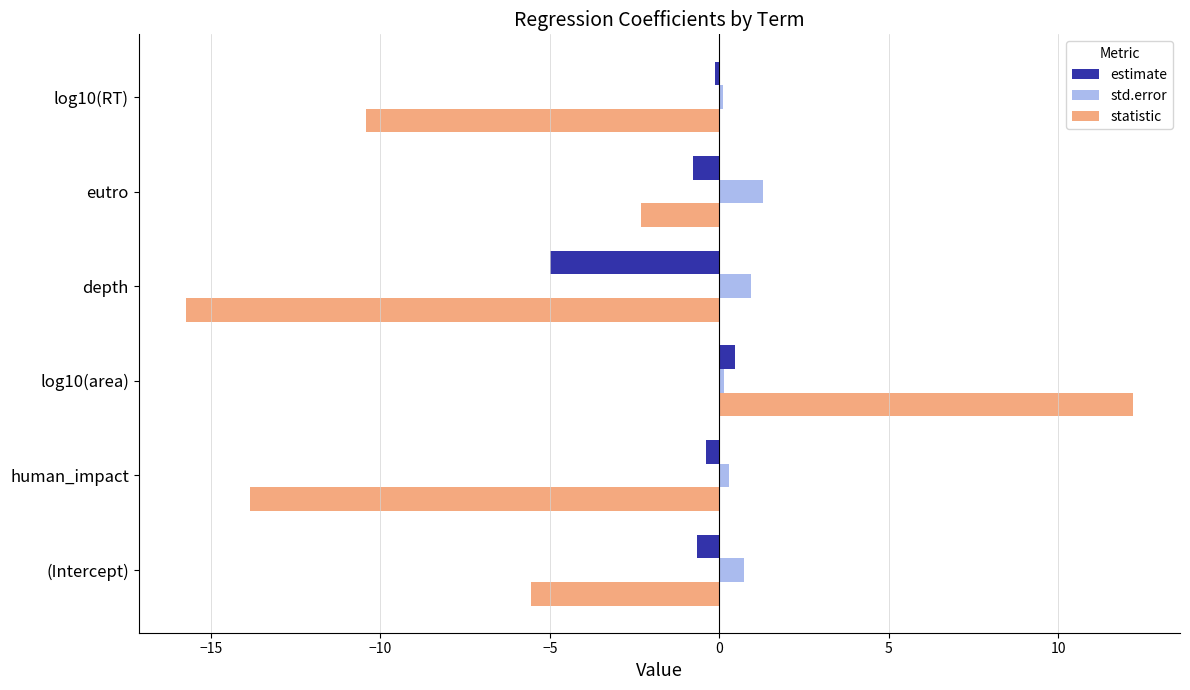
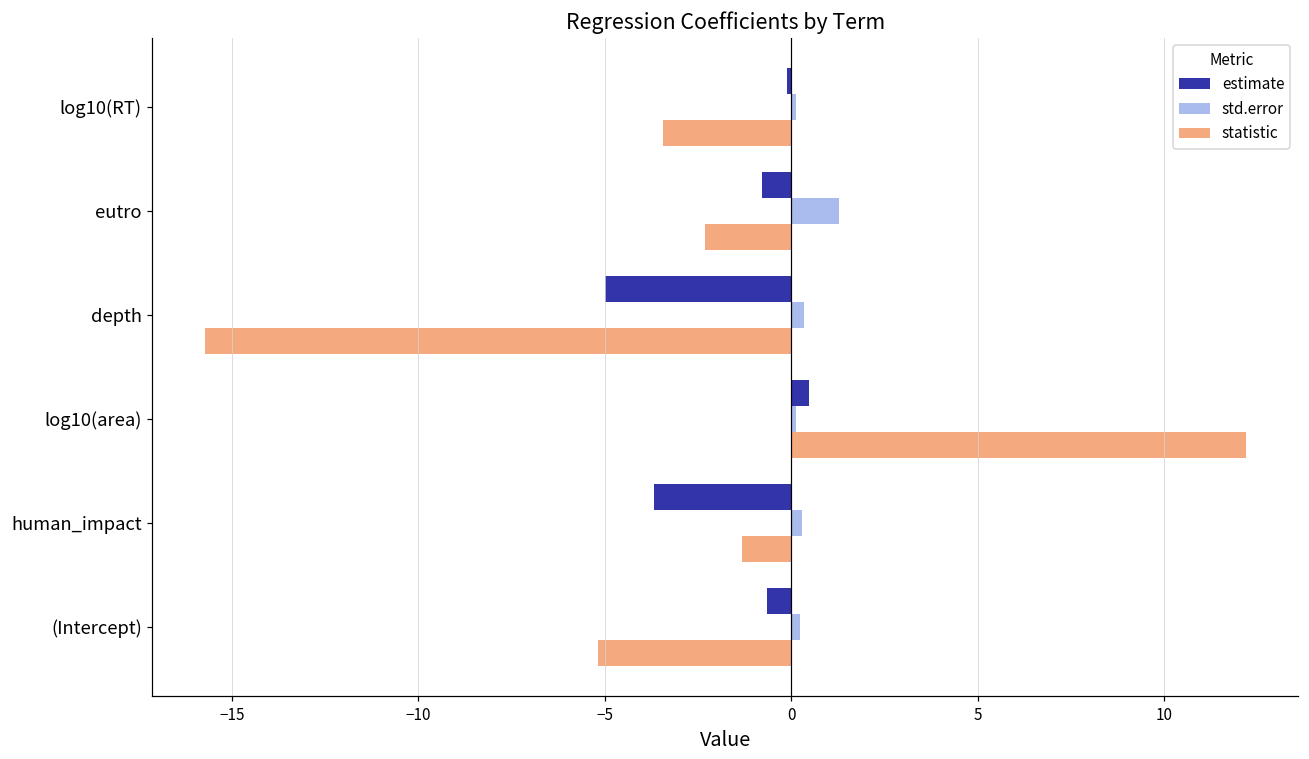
statistic, log10(RT): -10.4 -> -3.5
std.error, depth: 0.9 -> 0.3
estimate, human_impact: -0.4 -> -3.7
statistic, human_impact: -13.9 -> -1.3
std.error, (Intercept): 0.7 -> 0.2
statistic, (Intercept): -5.6 -> -5.2
